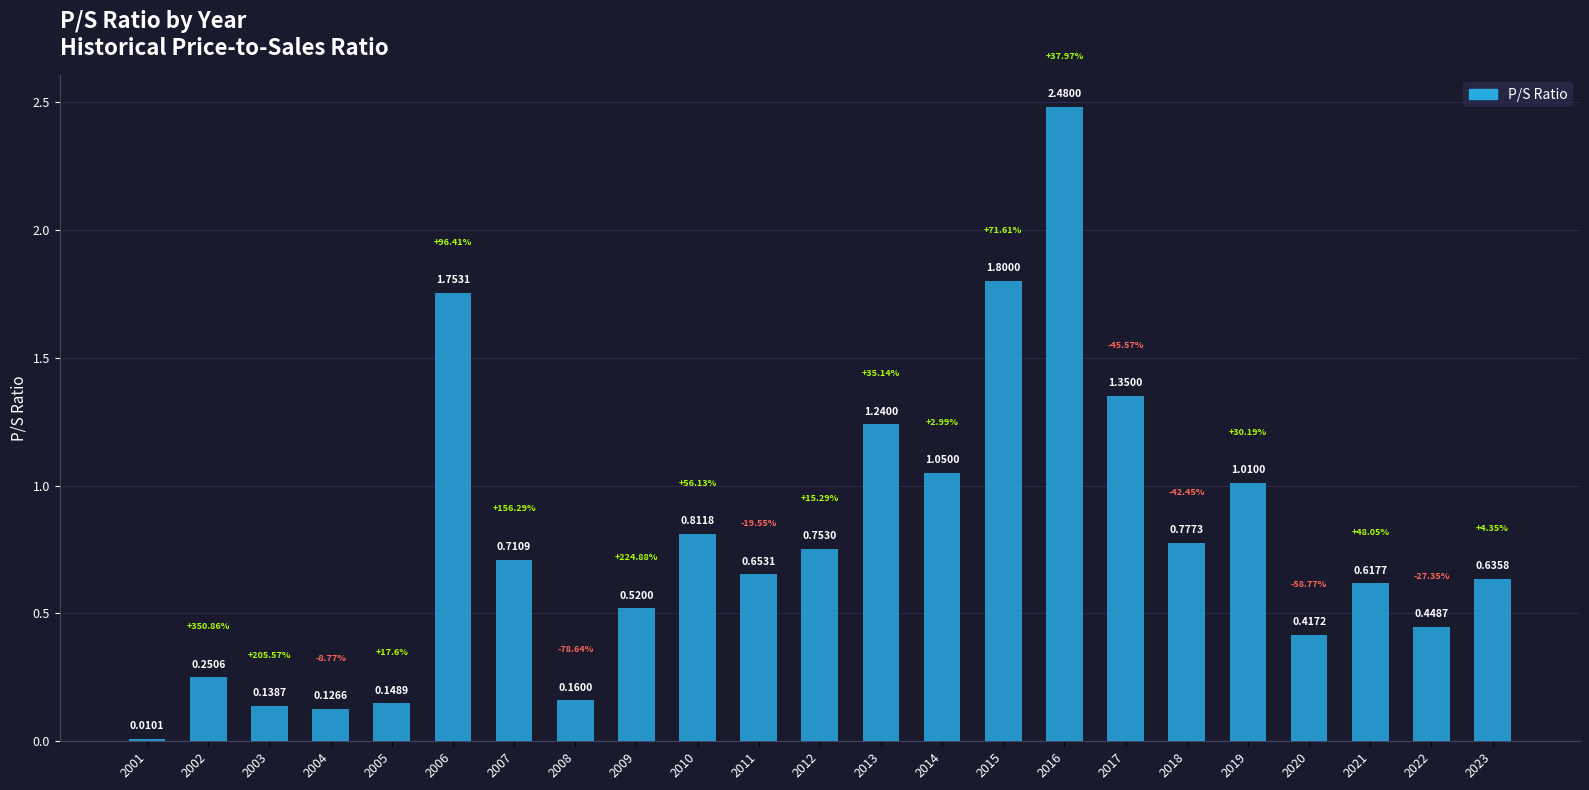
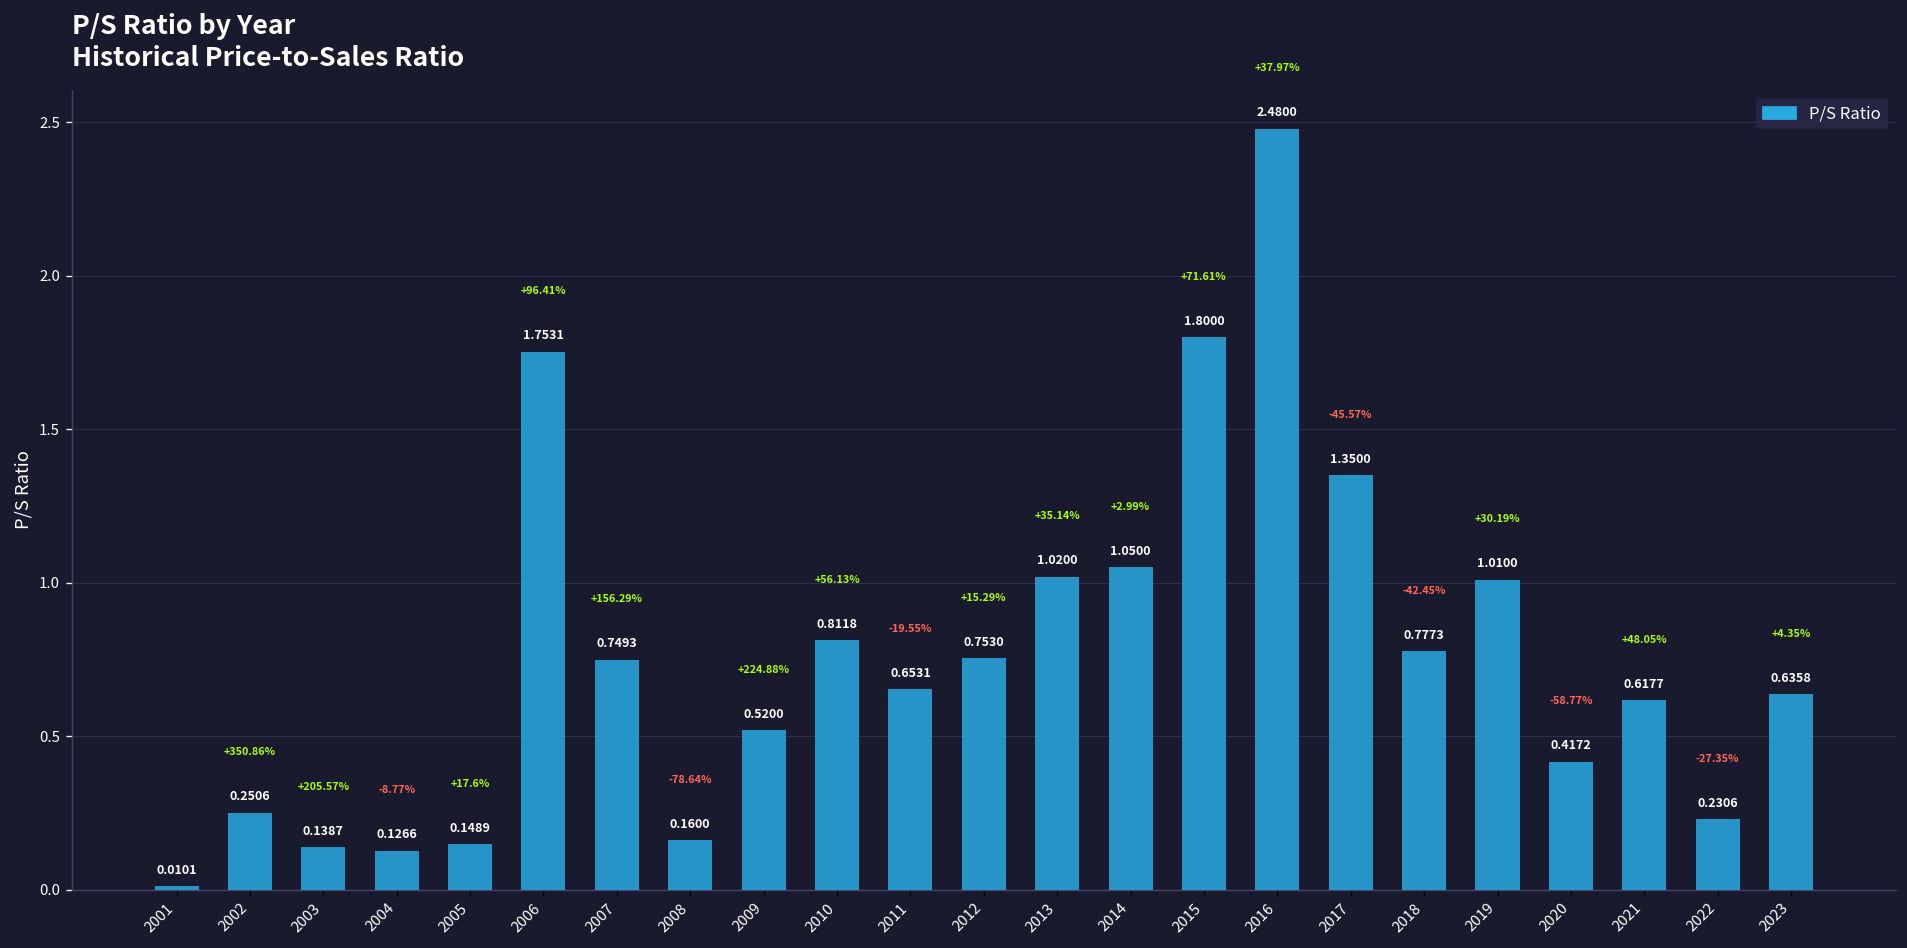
2007: 0.7109 -> 0.7493
2013: 1.2400 -> 1.0200
2022: 0.4487 -> 0.2306
